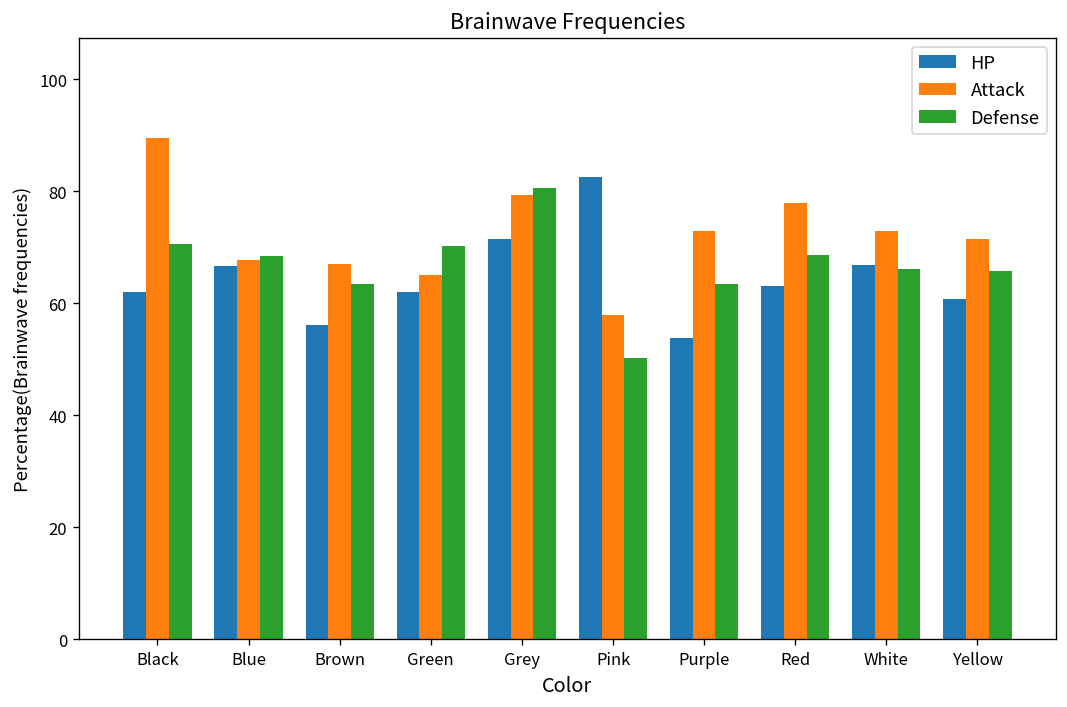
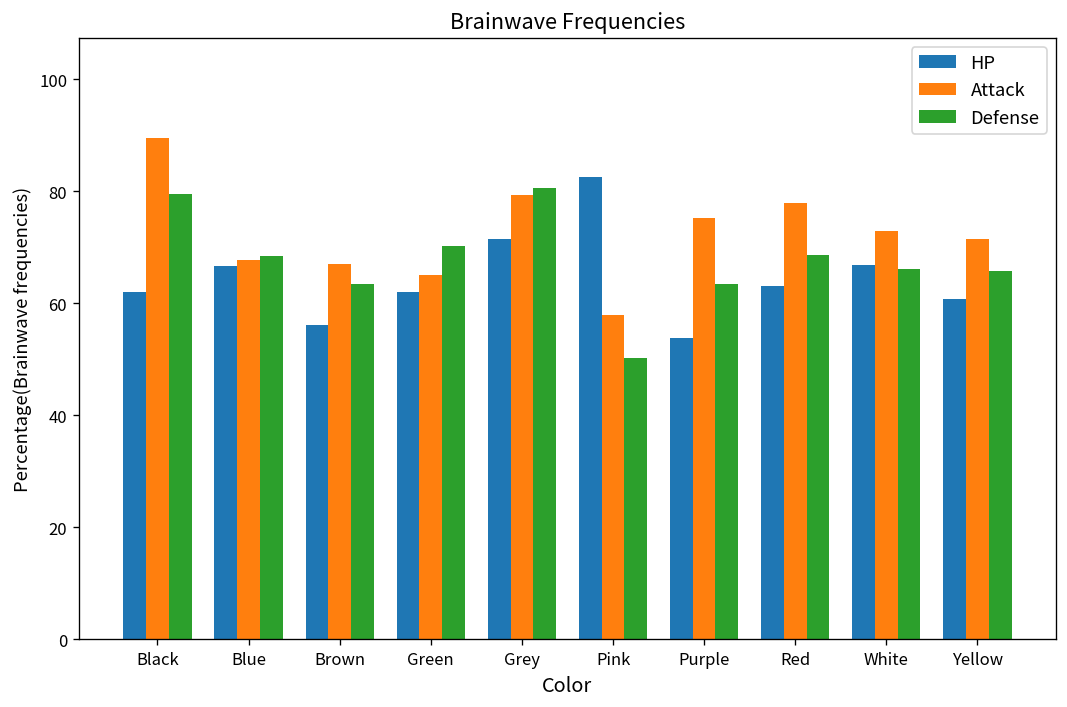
Defense, Black: 71 -> 80
Attack, Purple: 73 -> 75
